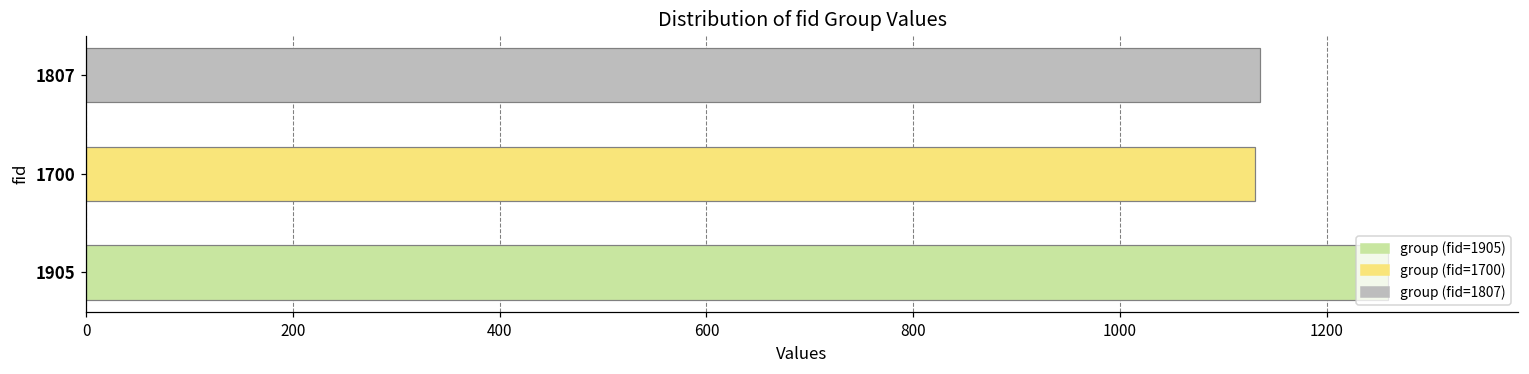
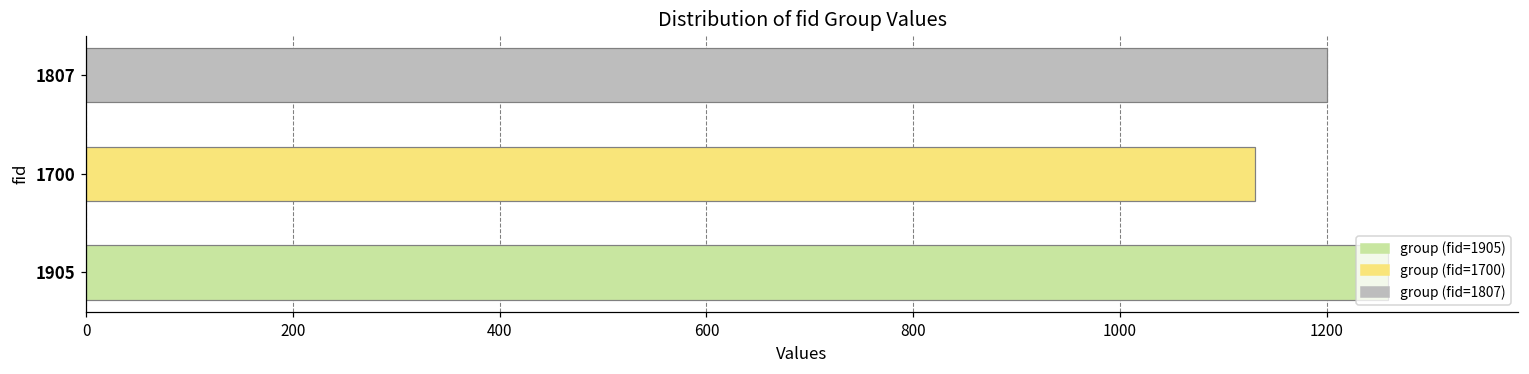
1807: 1140 -> 1200
